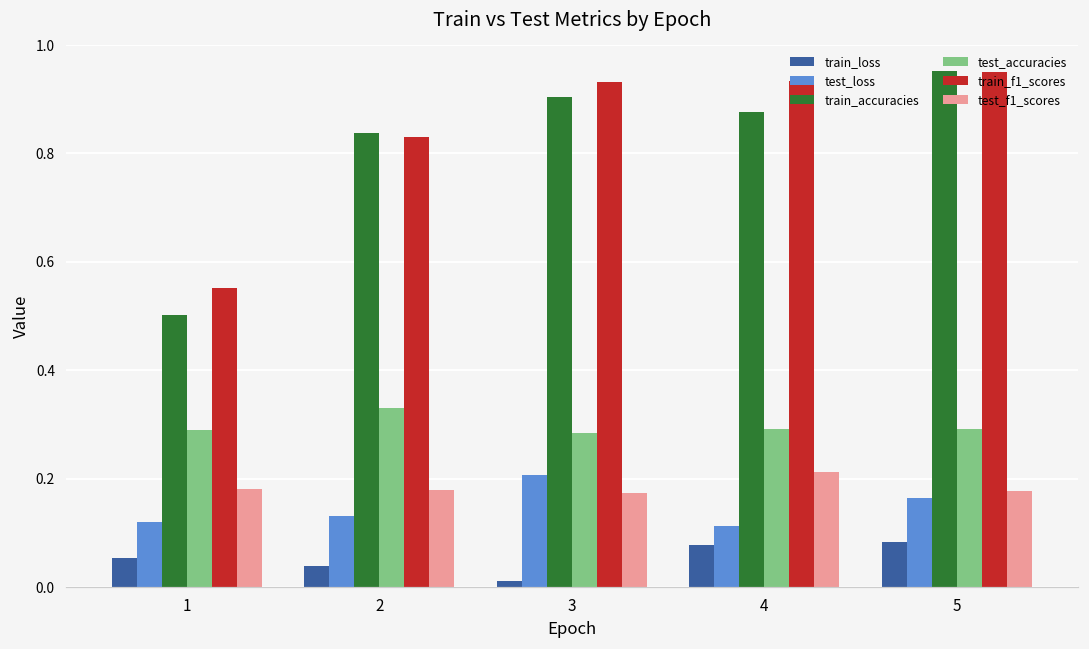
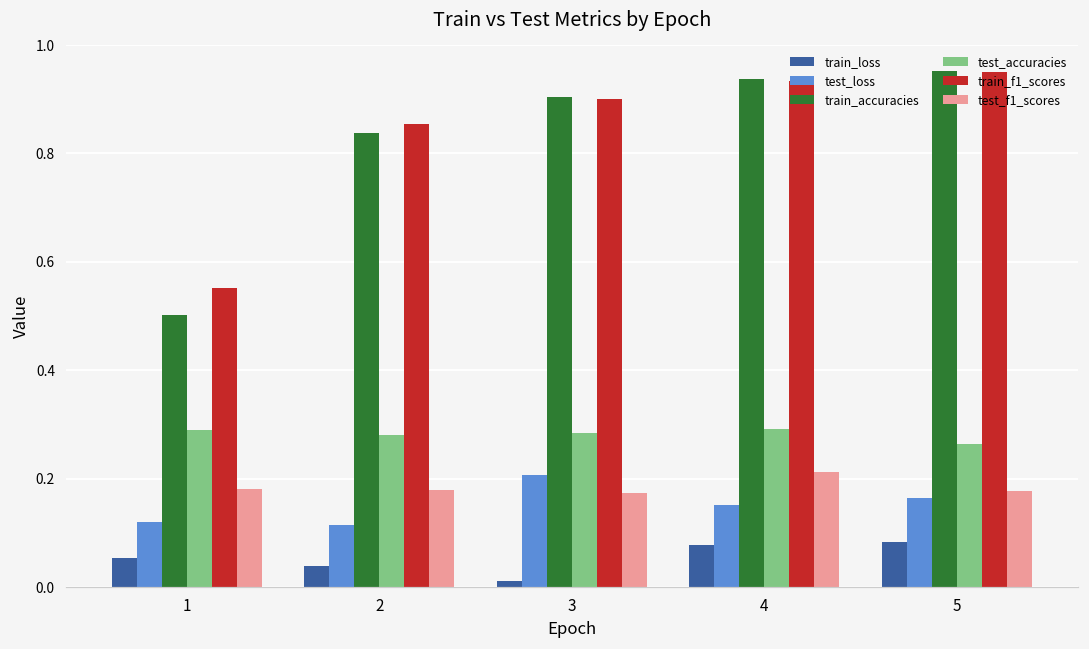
test_loss, 2: 0.13 -> 0.11
test_accuracies, 2: 0.33 -> 0.28
train_f1_scores, 2: 0.83 -> 0.85
train_f1_scores, 3: 0.93 -> 0.90
test_loss, 4: 0.11 -> 0.15
train_accuracies, 4: 0.88 -> 0.94
test_accuracies, 5: 0.29 -> 0.26
